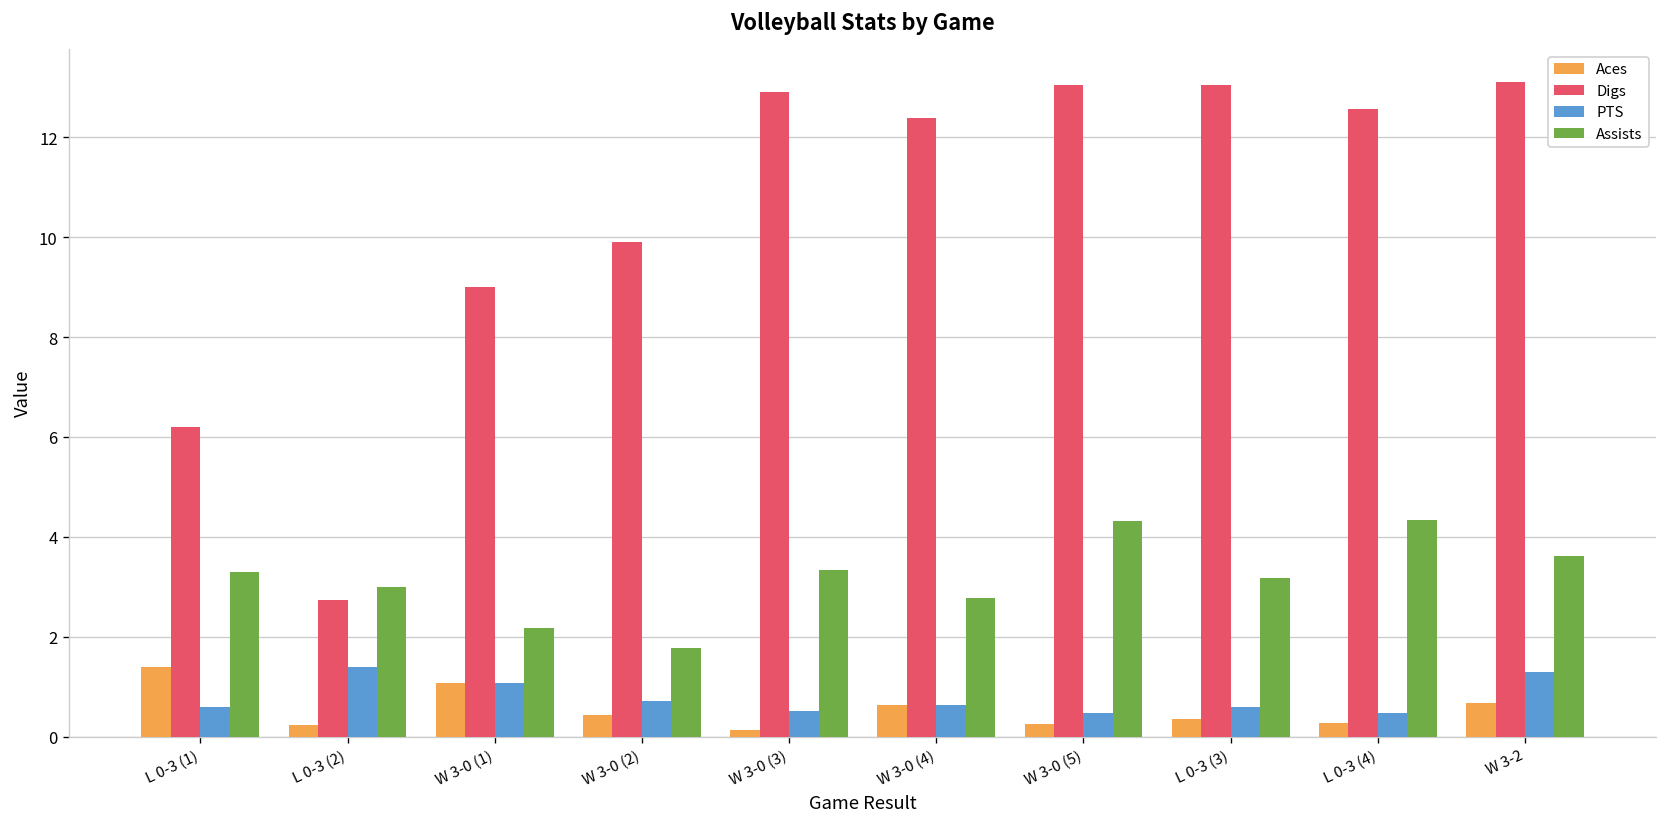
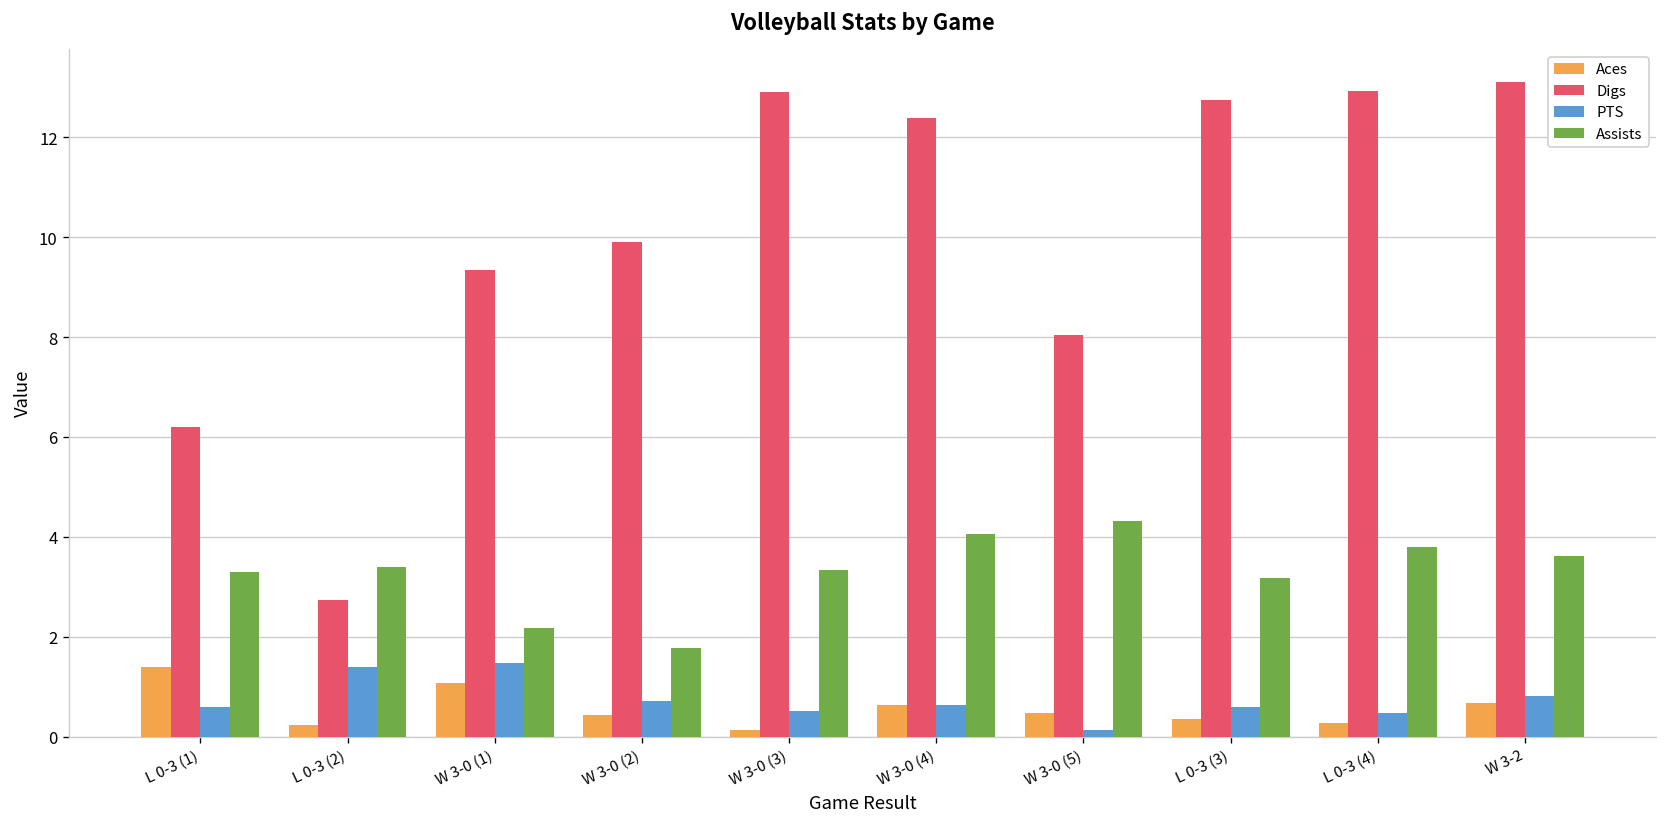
Assists, L 0-3 (2): 3.0 -> 3.4
Digs, W 3-0 (1): 9.0 -> 9.3
PTS, W 3-0 (1): 1.1 -> 1.5
Assists, W 3-0 (4): 2.8 -> 4.1
Aces, W 3-0 (5): 0.2 -> 0.5
Digs, W 3-0 (5): 13.1 -> 8.0
PTS, W 3-0 (5): 0.5 -> 0.1
Digs, L 0-3 (3): 13.0 -> 12.8
Digs, L 0-3 (4): 12.6 -> 12.9
Assists, L 0-3 (4): 4.3 -> 3.8
PTS, W 3-2: 1.3 -> 0.8
